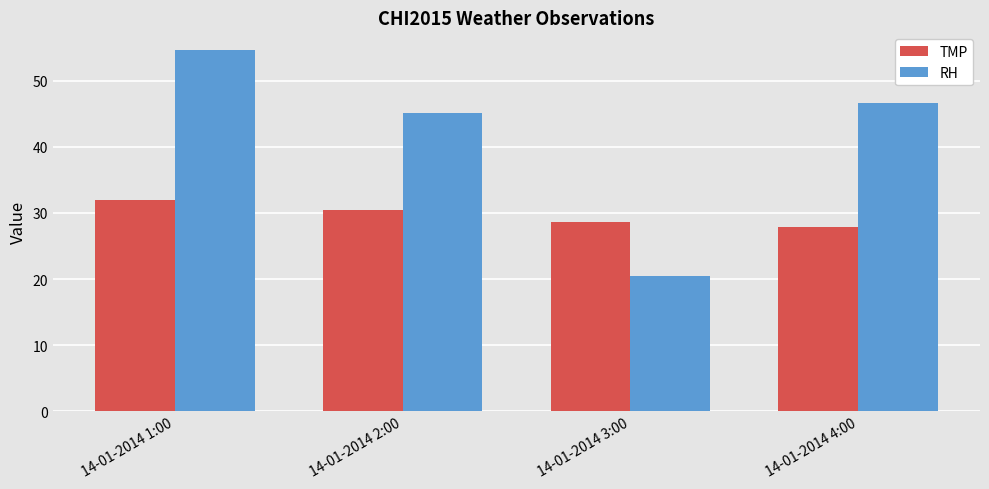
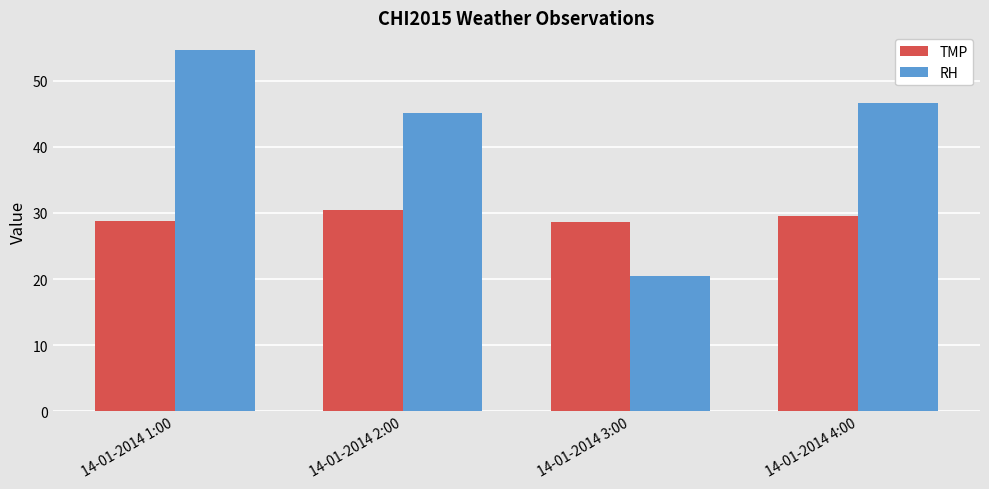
TMP, 14-01-2014 1:00: 32 -> 29
TMP, 14-01-2014 4:00: 28 -> 30
